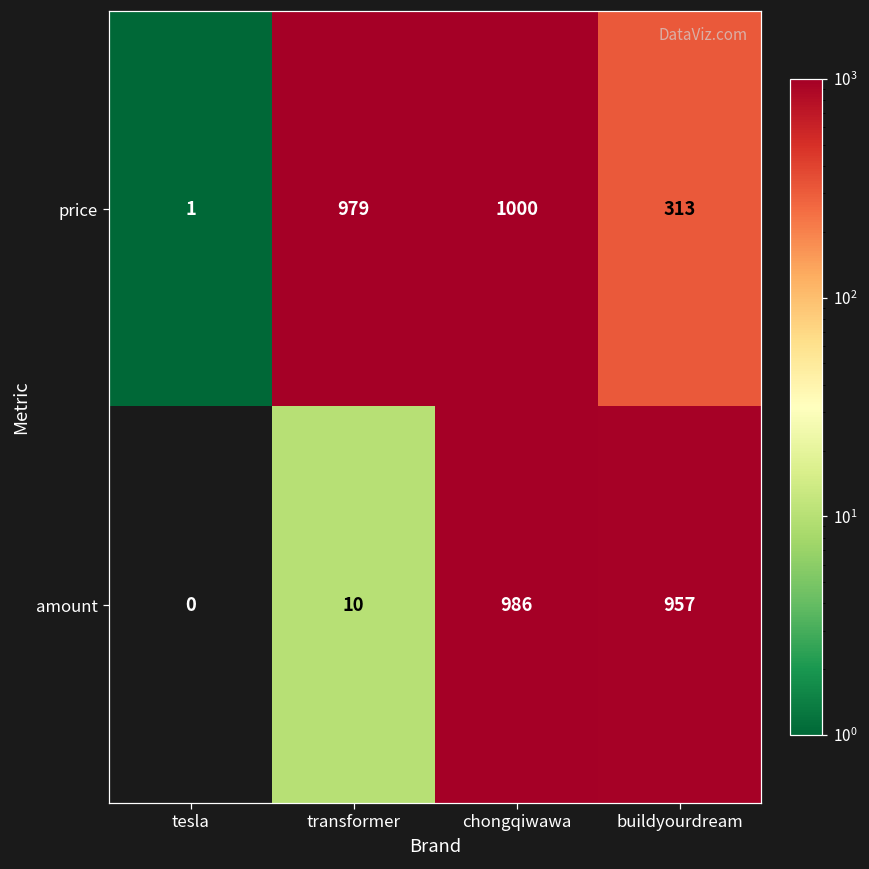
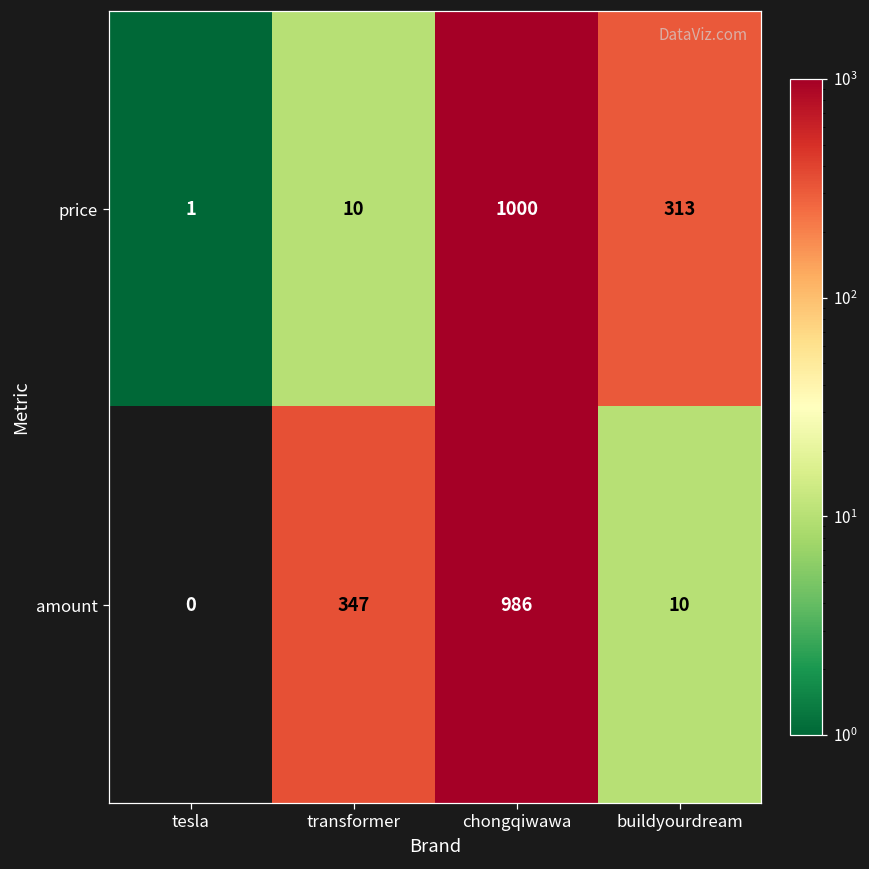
price, transformer: 979 -> 10
amount, transformer: 10 -> 347
amount, buildyourdream: 957 -> 10
